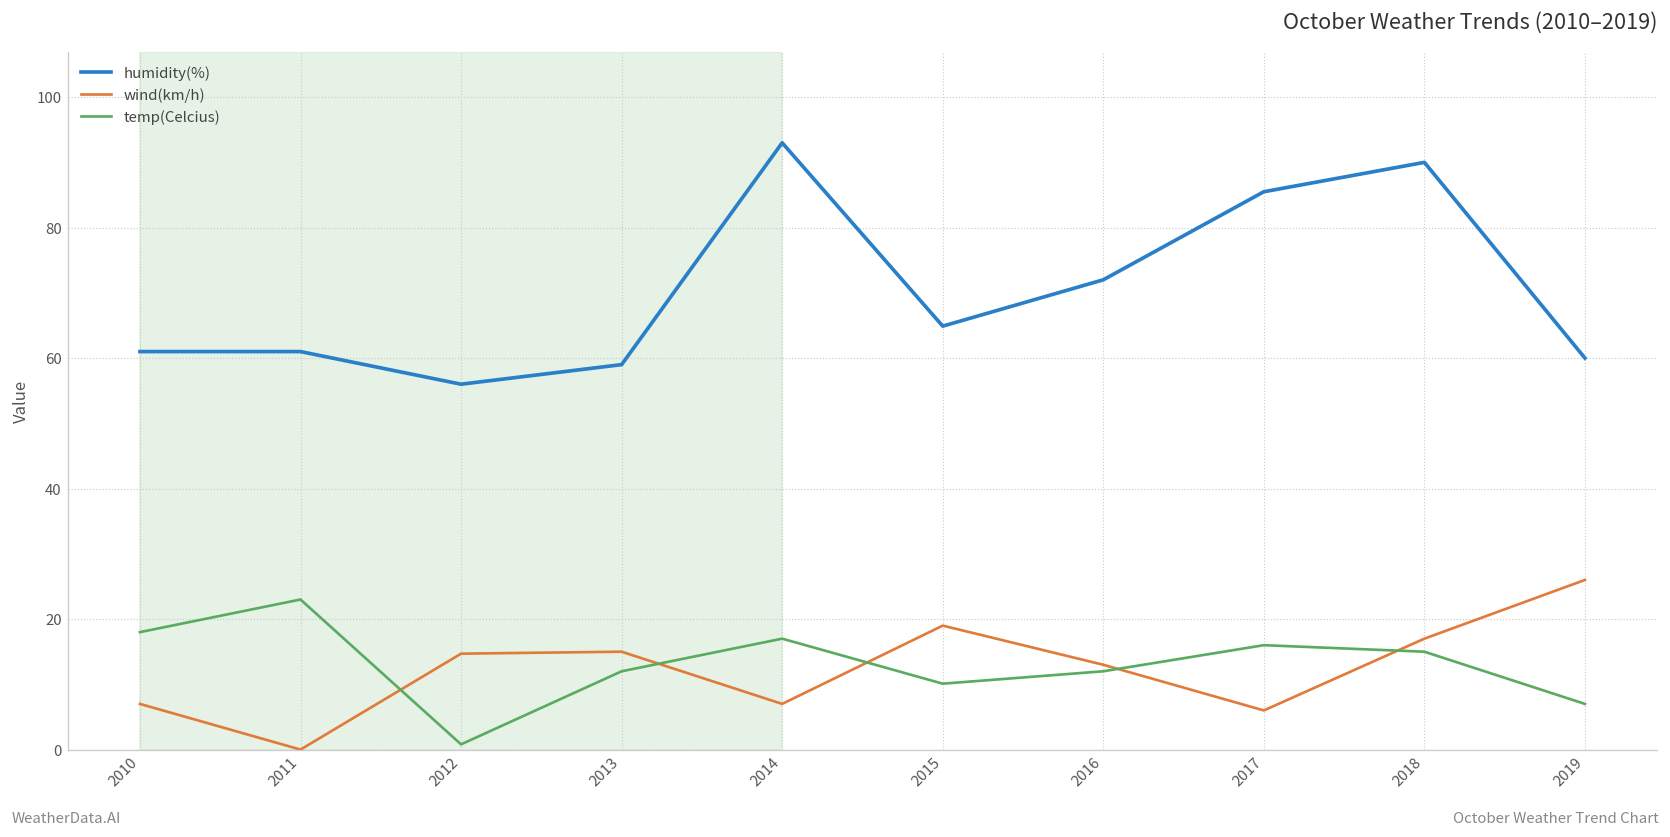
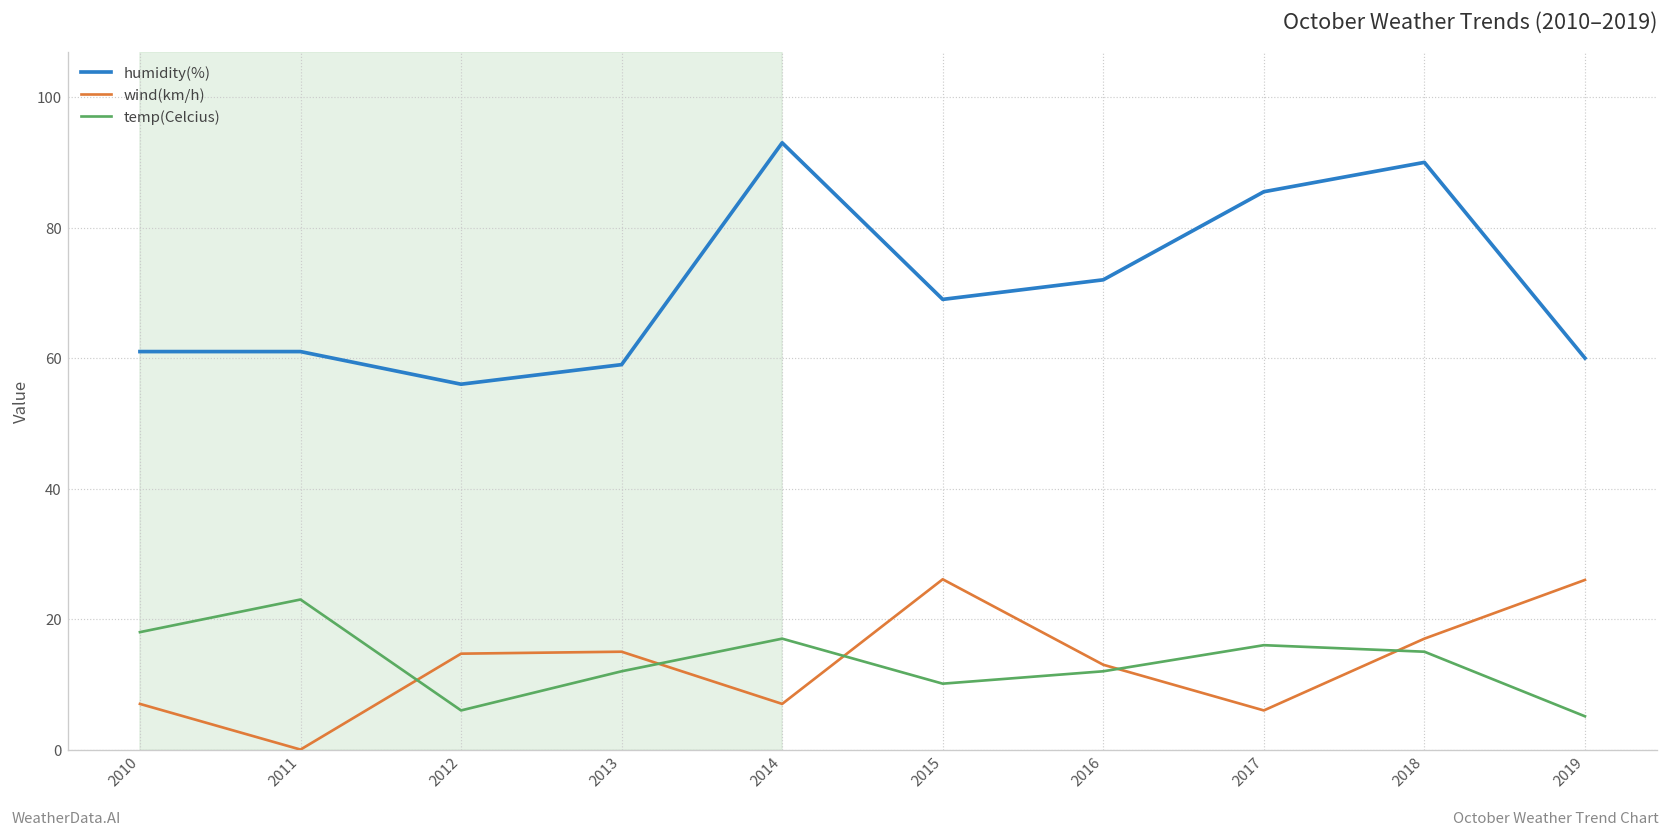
temp(Celcius), 2012: 1 -> 6
humidity(%), 2015: 65 -> 69
wind(km/h), 2015: 19 -> 26
temp(Celcius), 2019: 7 -> 5
